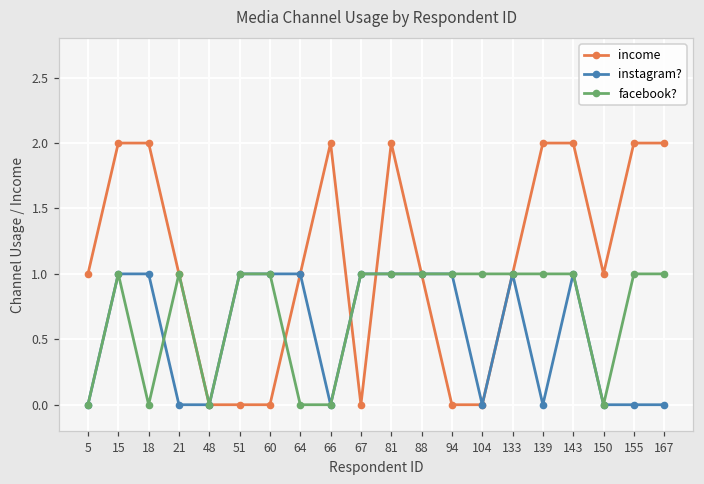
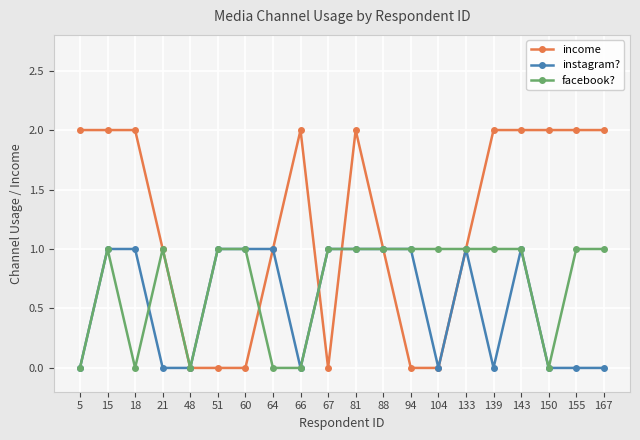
income, 5: 1 -> 2
income, 150: 1 -> 2
